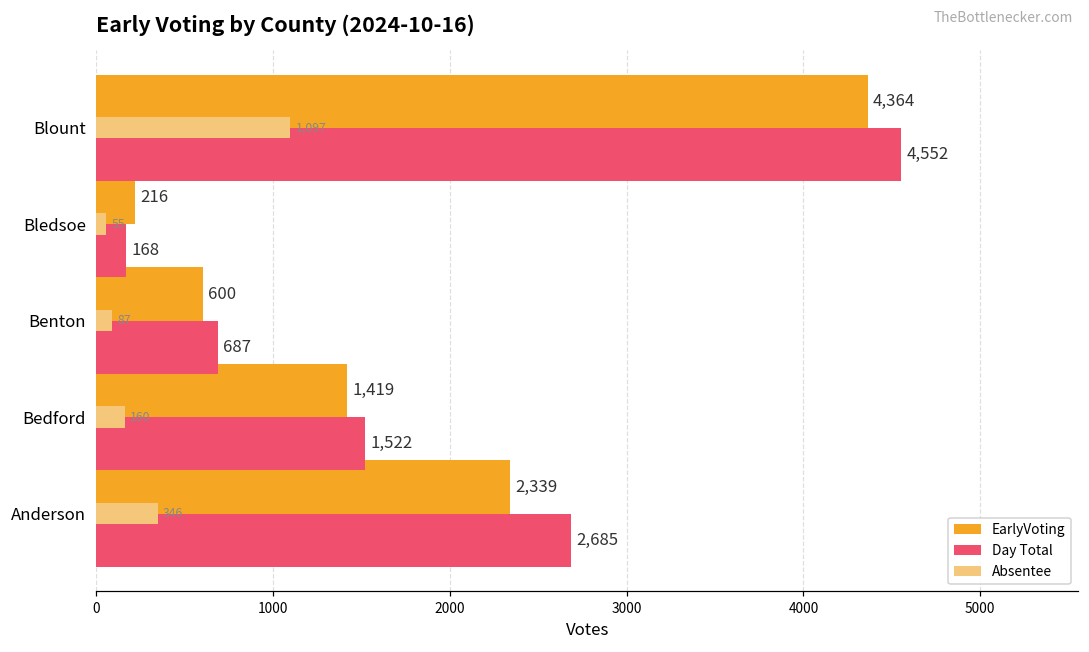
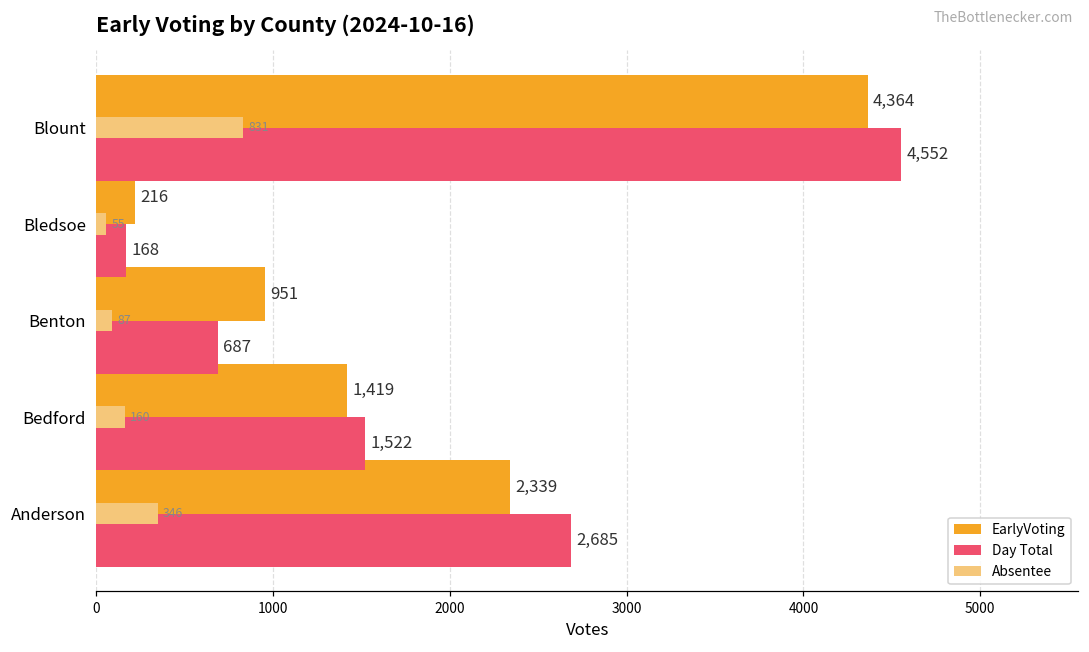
Absentee, Blount: 1,097 -> 831
EarlyVoting, Benton: 600 -> 951
